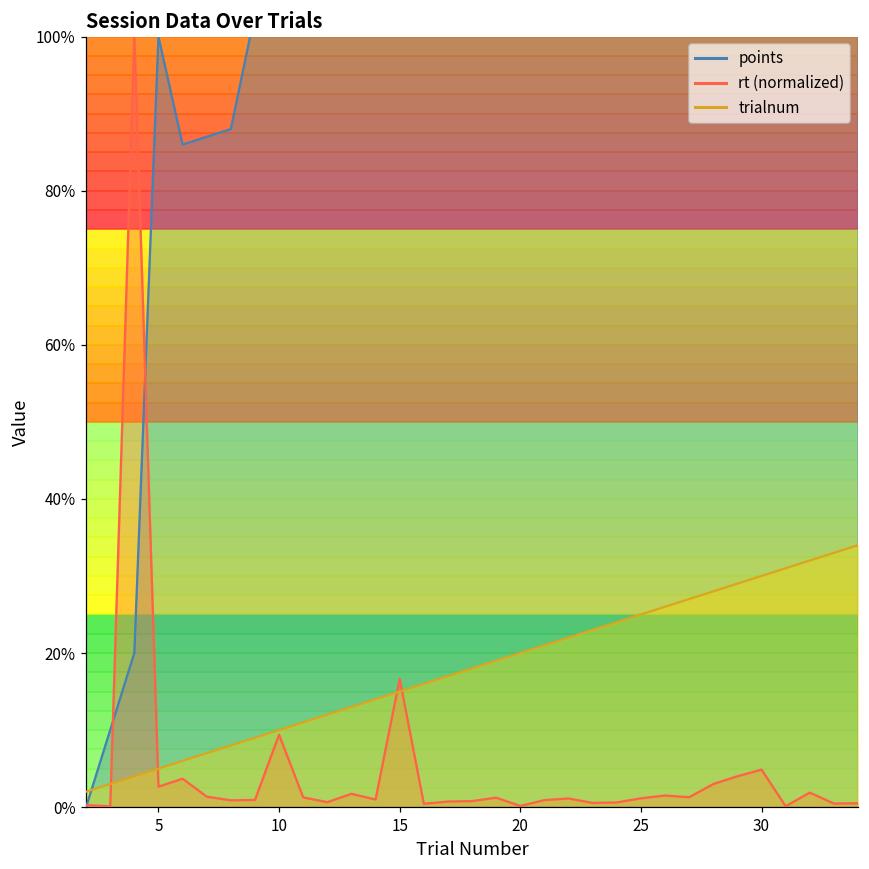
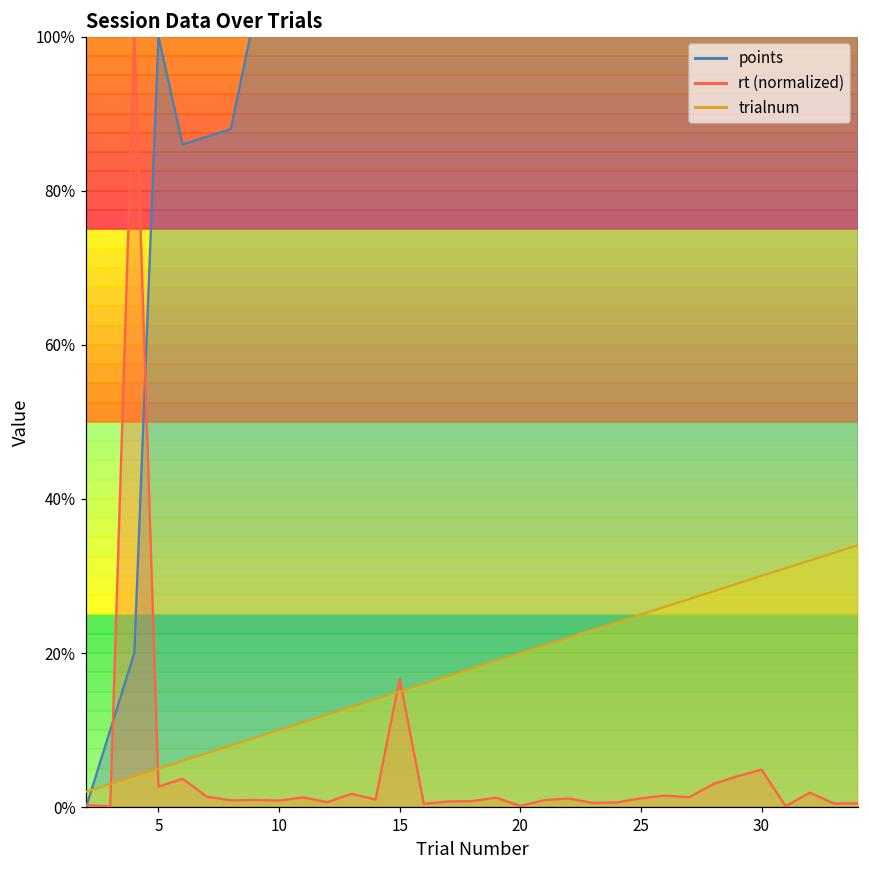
rt (normalized), 10: 9% -> 1%
